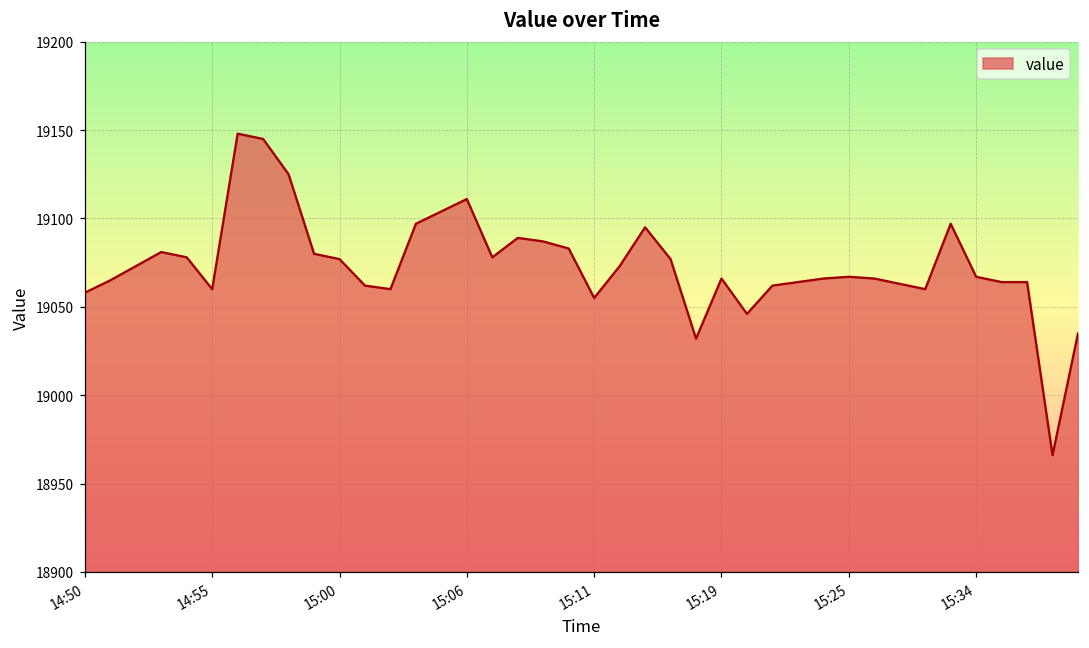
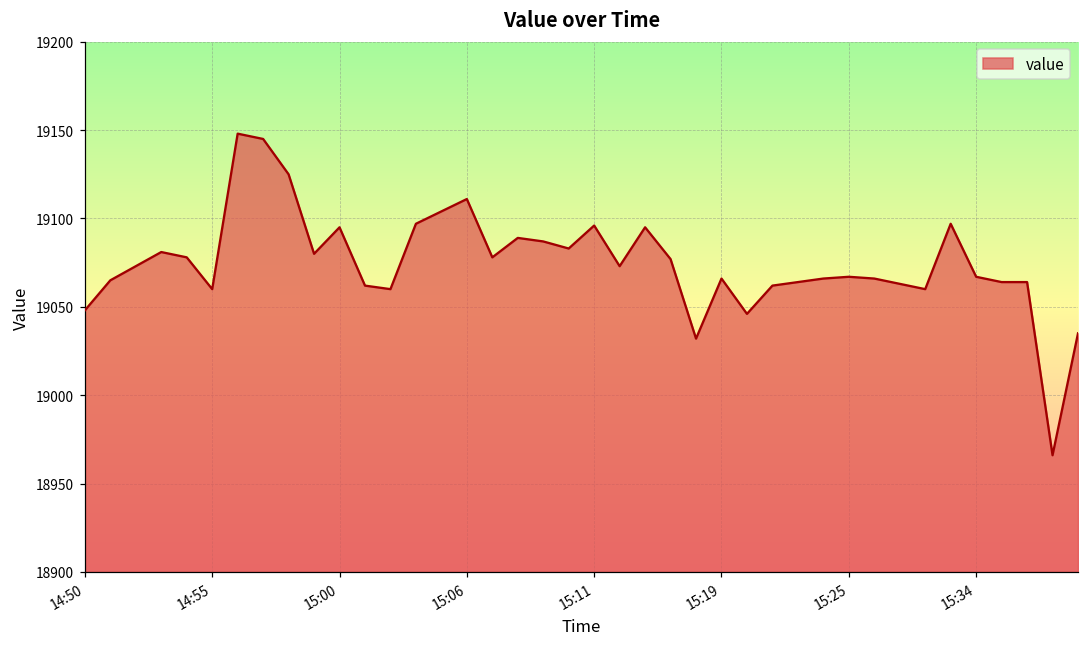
14:50: 19058 -> 19048
15:00: 19077 -> 19095
15:11: 19055 -> 19096
